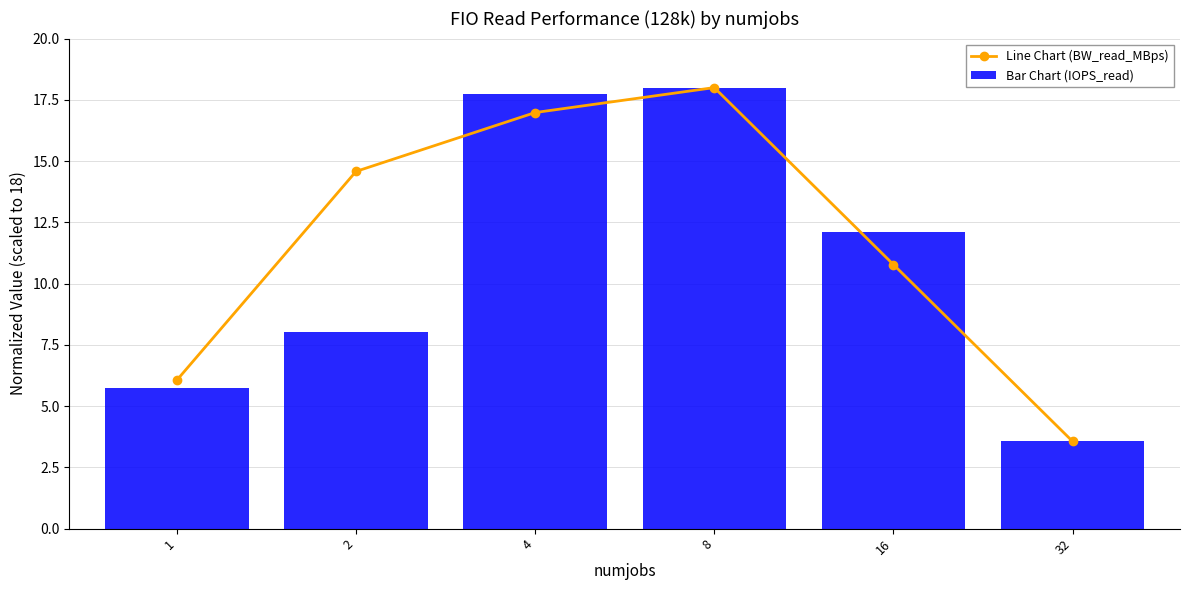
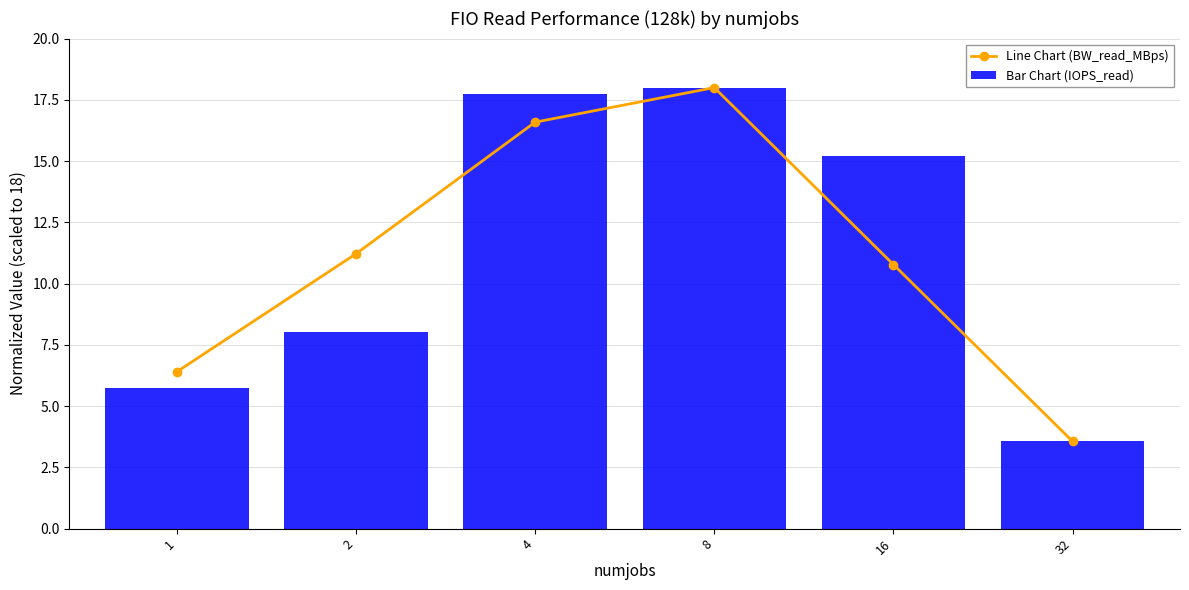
Line Chart (BW_read_MBps), 1: 6.1 -> 6.4
Line Chart (BW_read_MBps), 2: 14.6 -> 11.2
Line Chart (BW_read_MBps), 4: 17.0 -> 16.6
Bar Chart (IOPS_read), 16: 12.1 -> 15.2
